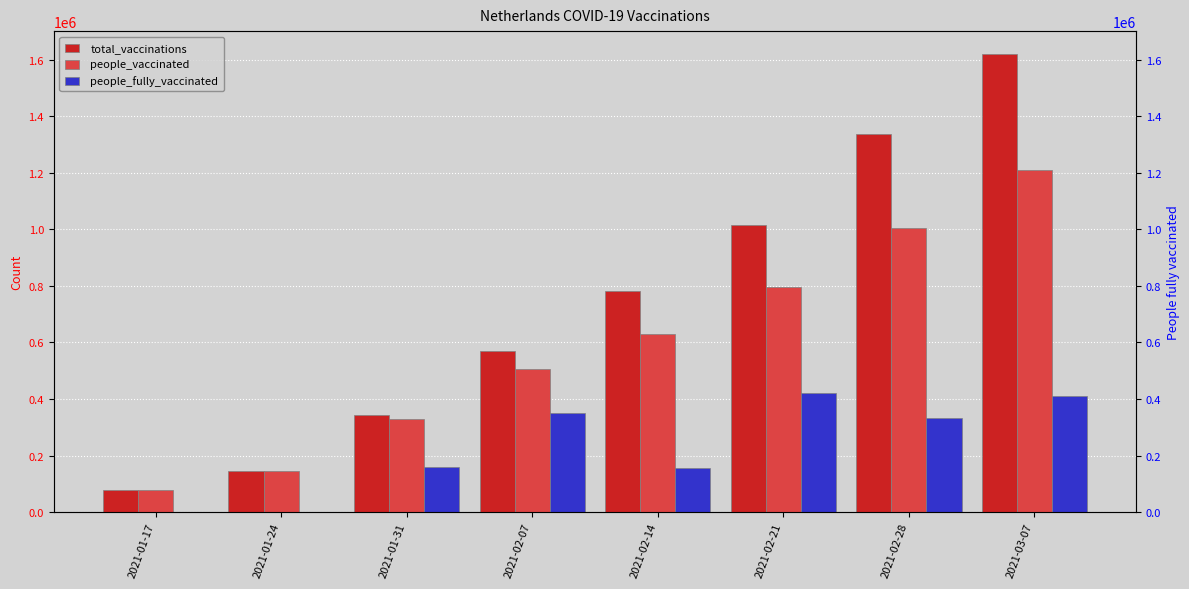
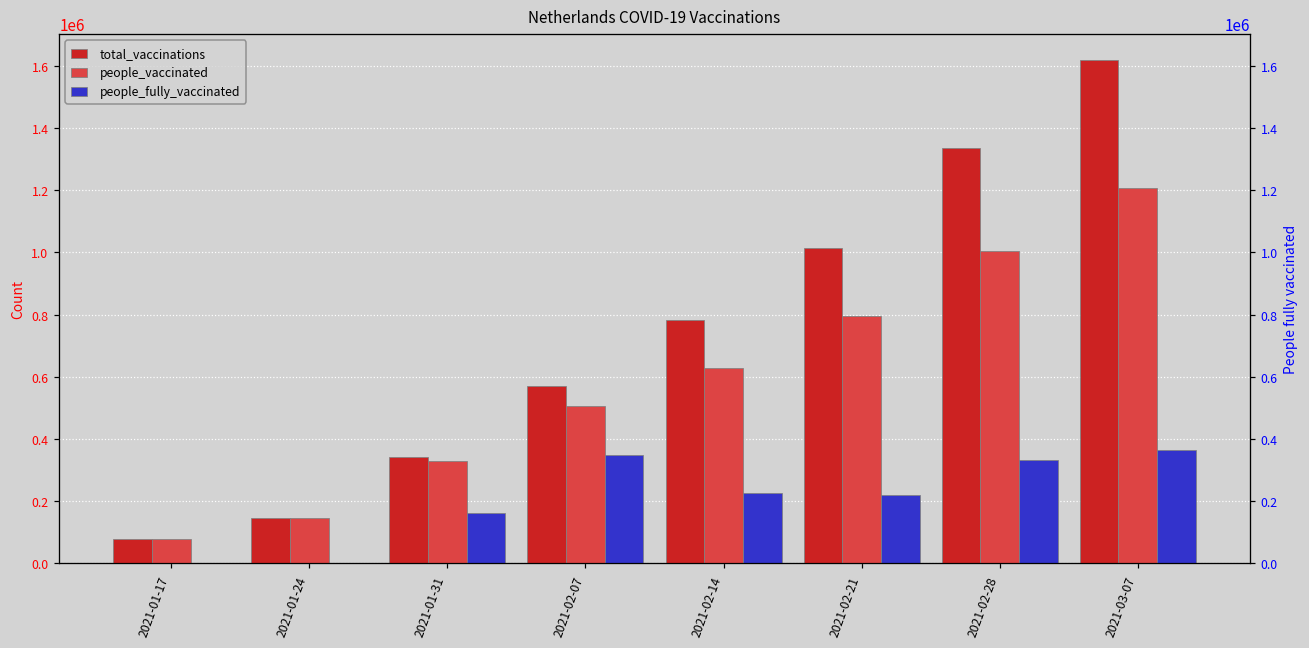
people_fully_vaccinated, 2021-02-14: 150000 -> 230000
people_fully_vaccinated, 2021-02-21: 420000 -> 220000
people_fully_vaccinated, 2021-03-07: 410000 -> 360000
